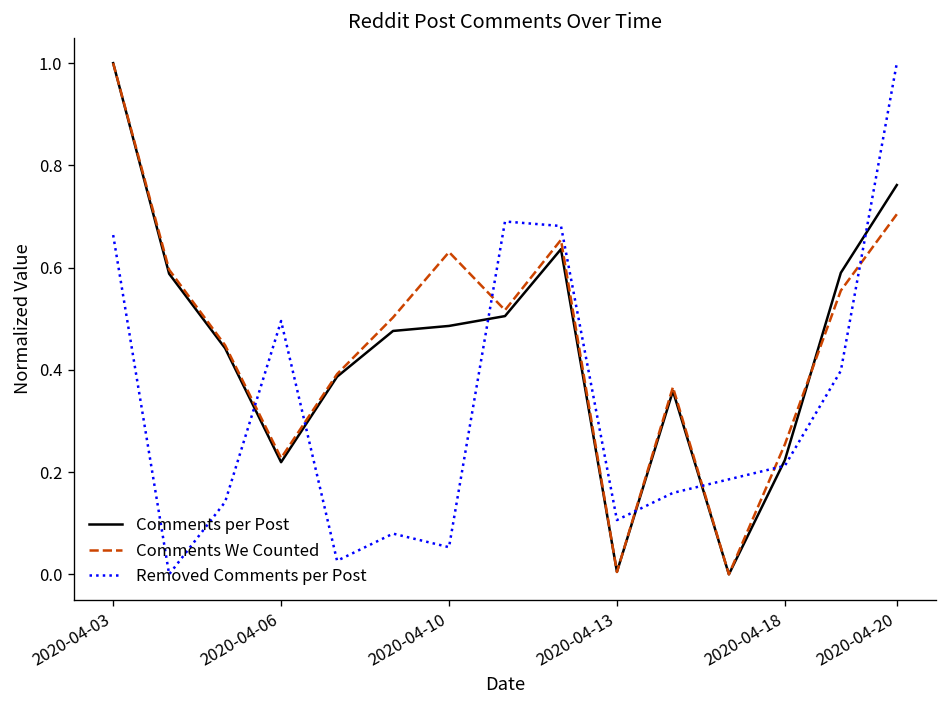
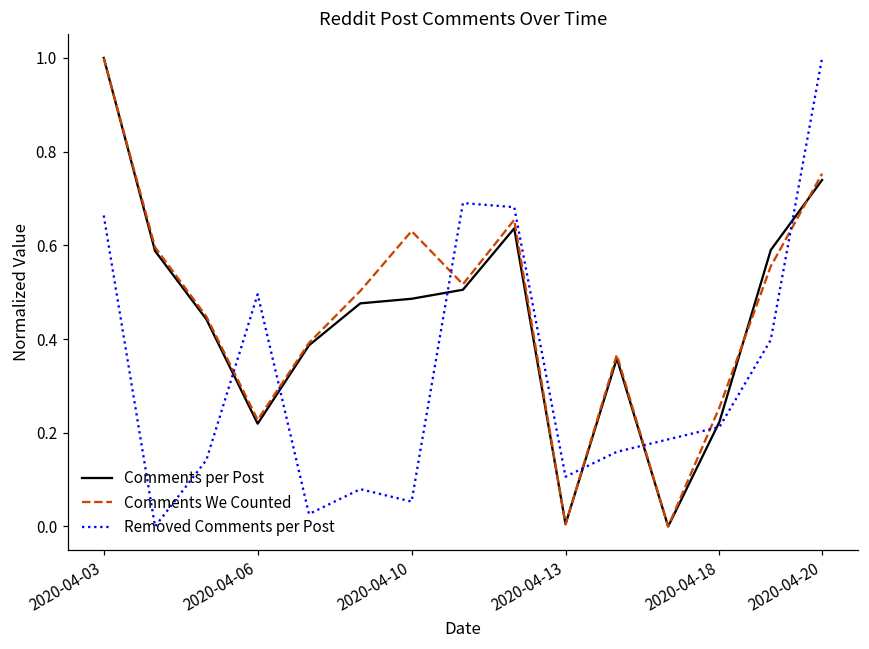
Comments per Post, 2020-04-20: 0.76 -> 0.74
Comments We Counted, 2020-04-20: 0.70 -> 0.75
